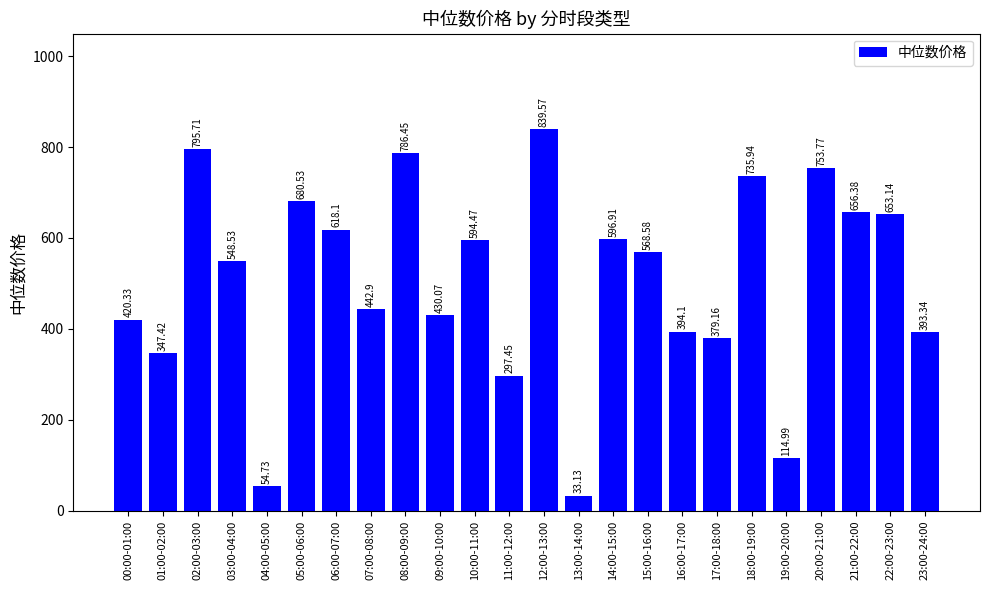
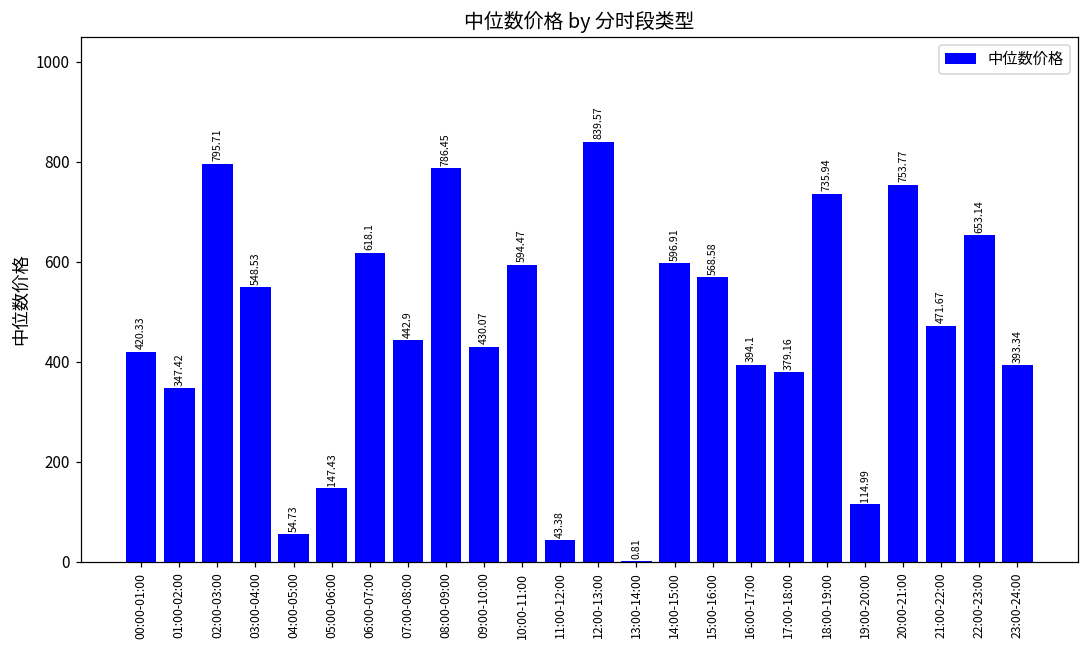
05:00-06:00: 680.53 -> 147.43
11:00-12:00: 297.45 -> 43.38
13:00-14:00: 33.13 -> 0.81
21:00-22:00: 656.38 -> 471.67
